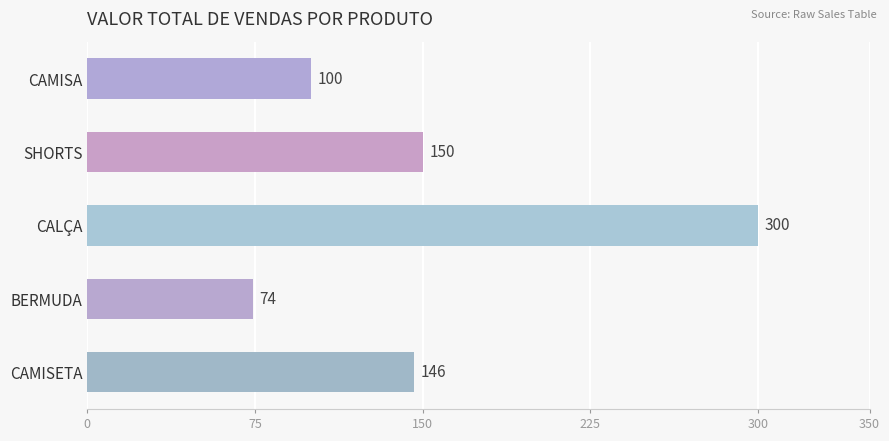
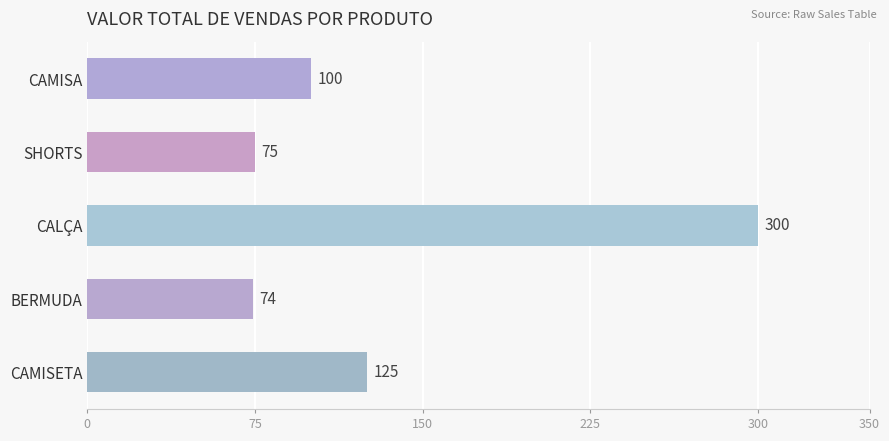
SHORTS: 150 -> 75
CAMISETA: 146 -> 125
